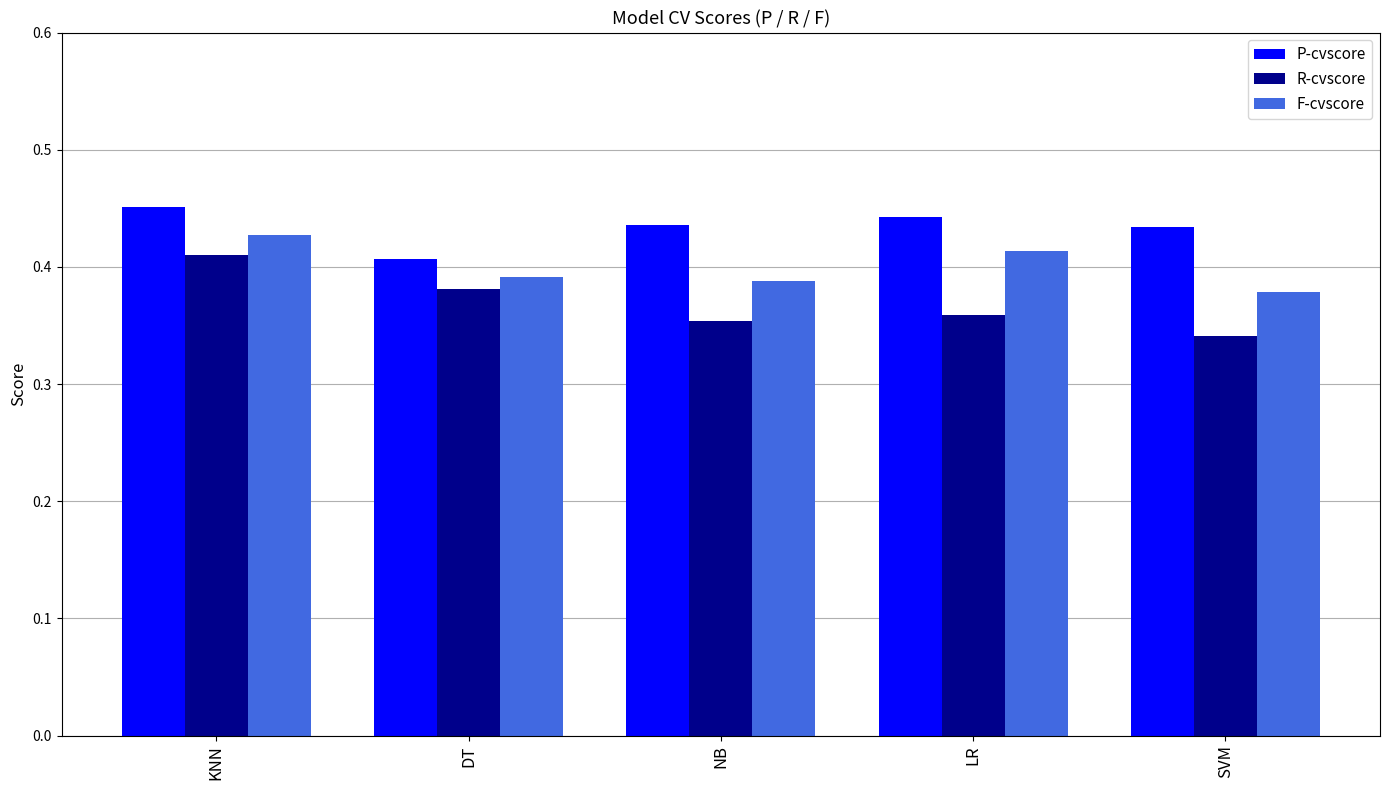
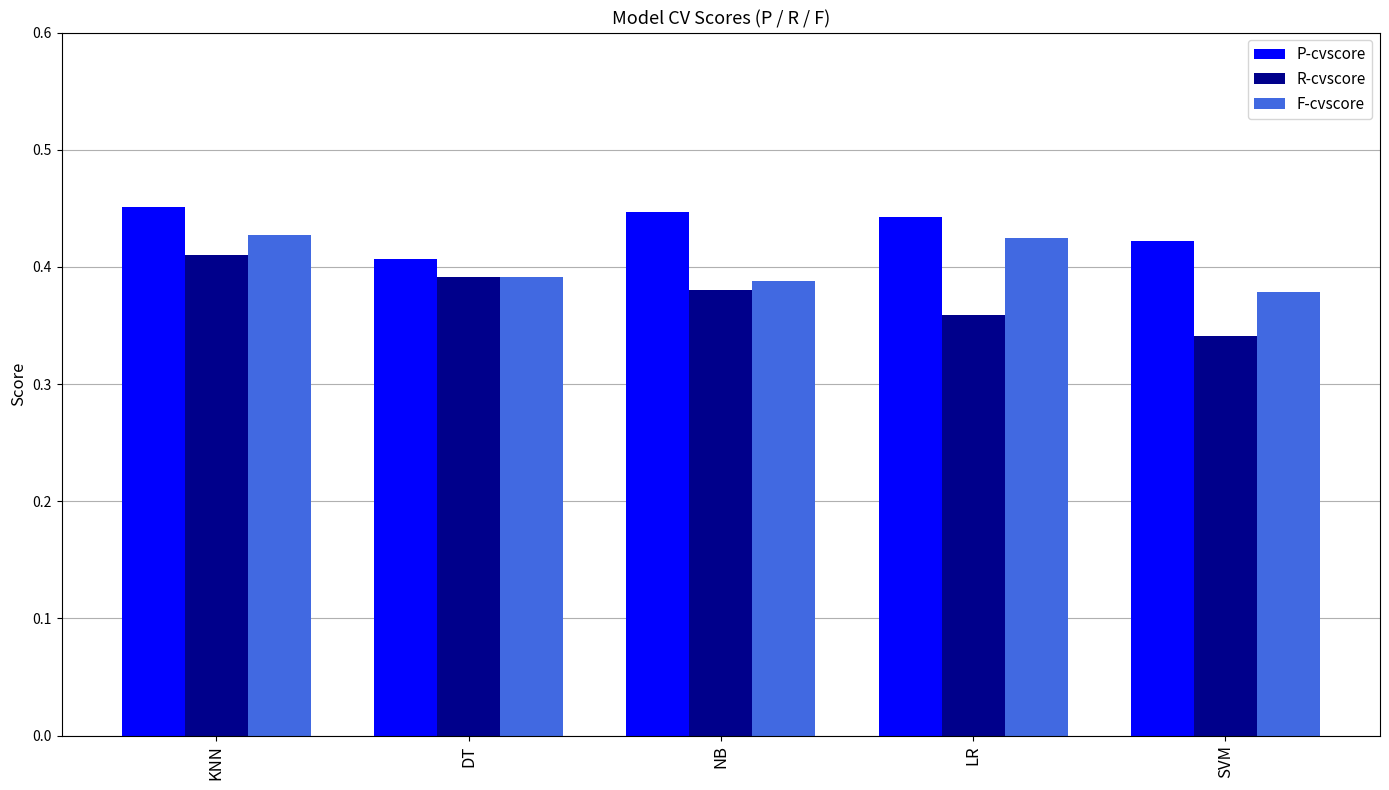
R-cvscore, DT: 0.381 -> 0.391
P-cvscore, NB: 0.436 -> 0.447
R-cvscore, NB: 0.354 -> 0.381
F-cvscore, LR: 0.414 -> 0.425
P-cvscore, SVM: 0.434 -> 0.422
